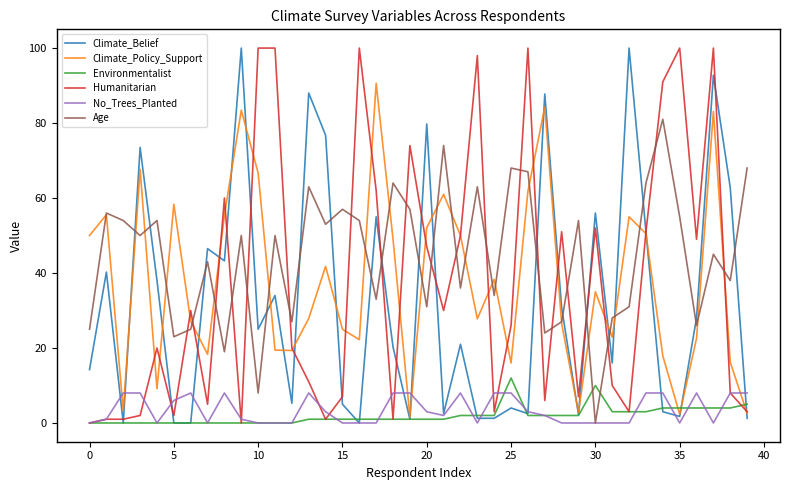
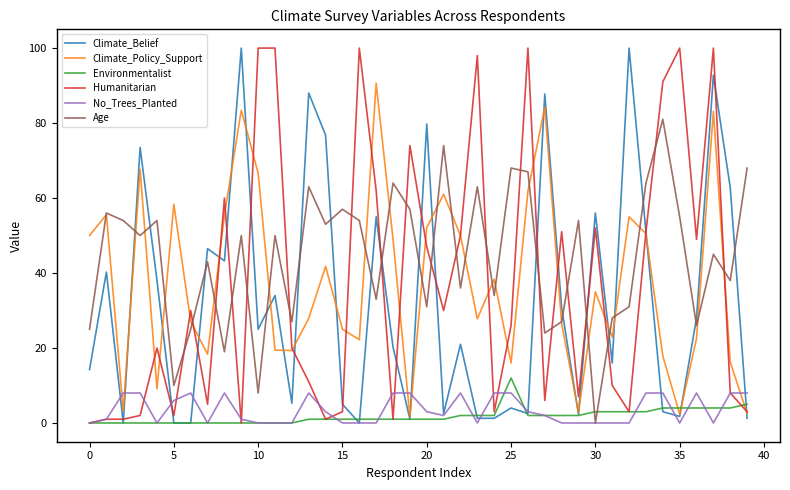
Age, 5: 23 -> 10
Humanitarian, 15: 7 -> 3
Environmentalist, 30: 10 -> 3
